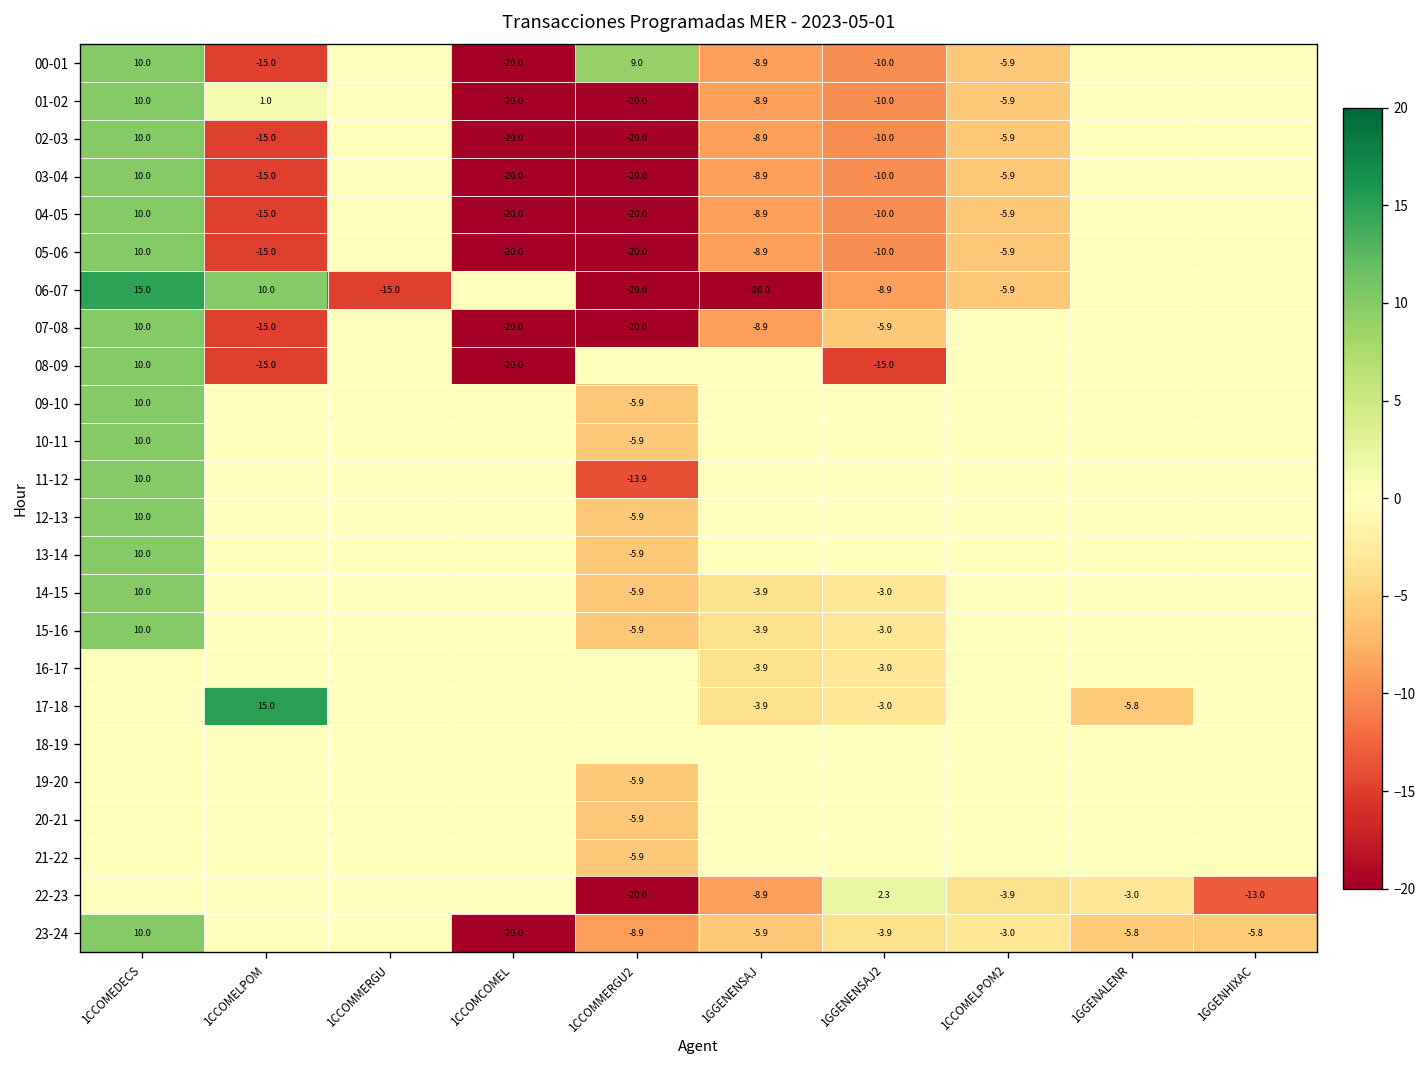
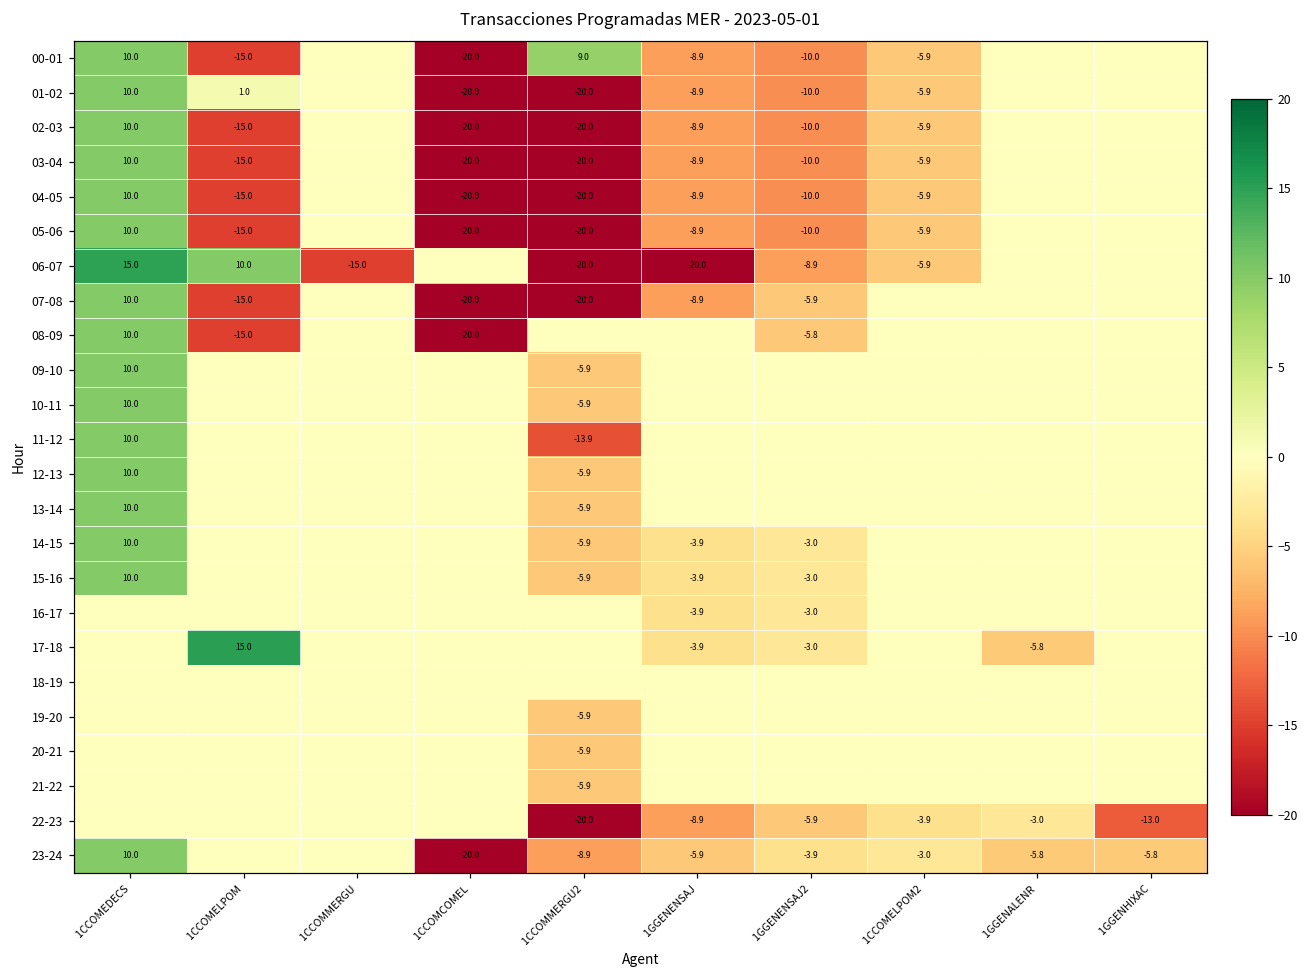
08-09, 1GGENENSAJ2: -15.0 -> -5.8
22-23, 1GGENENSAJ2: 2.3 -> -5.9
